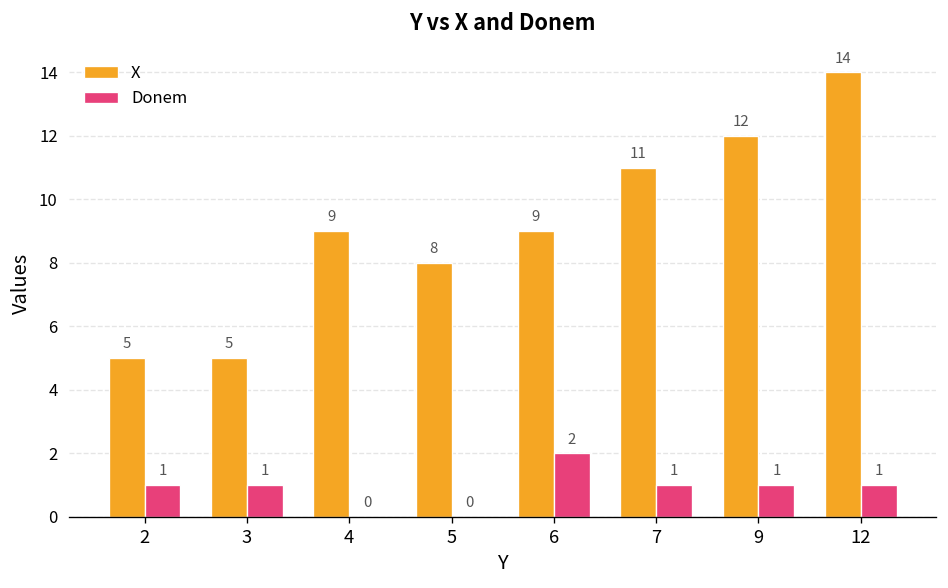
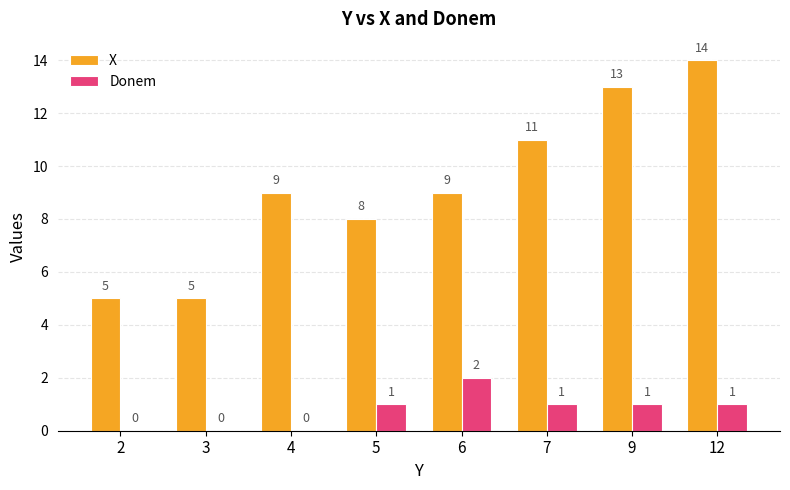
Donem, 2: 1 -> 0
Donem, 3: 1 -> 0
Donem, 5: 0 -> 1
X, 9: 12 -> 13
